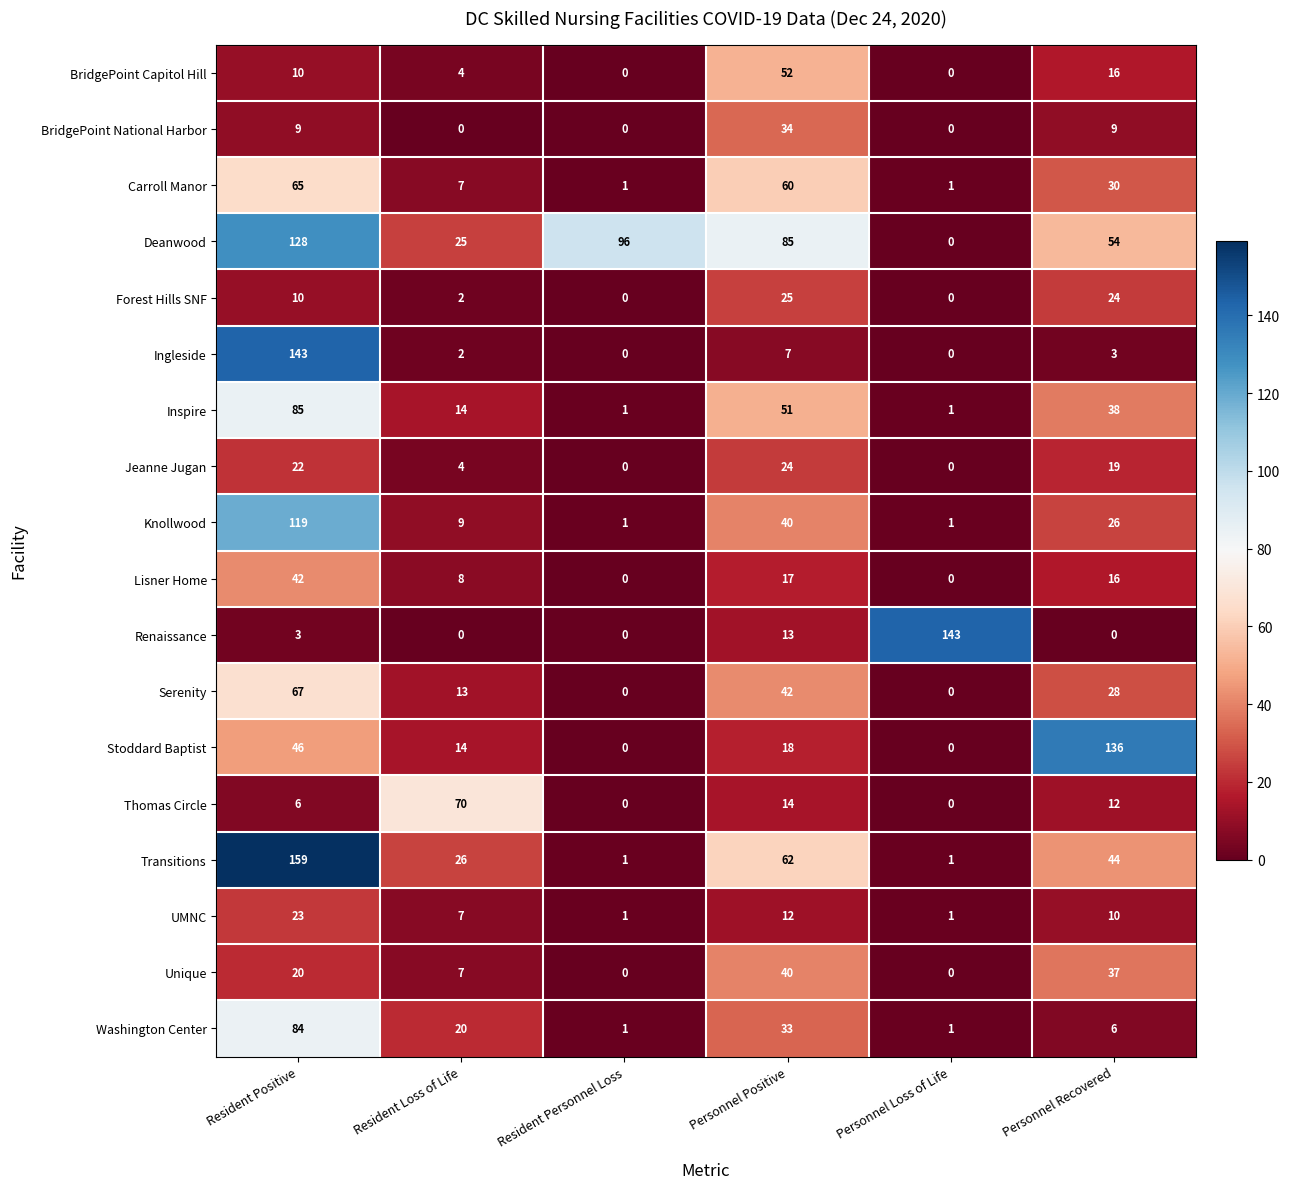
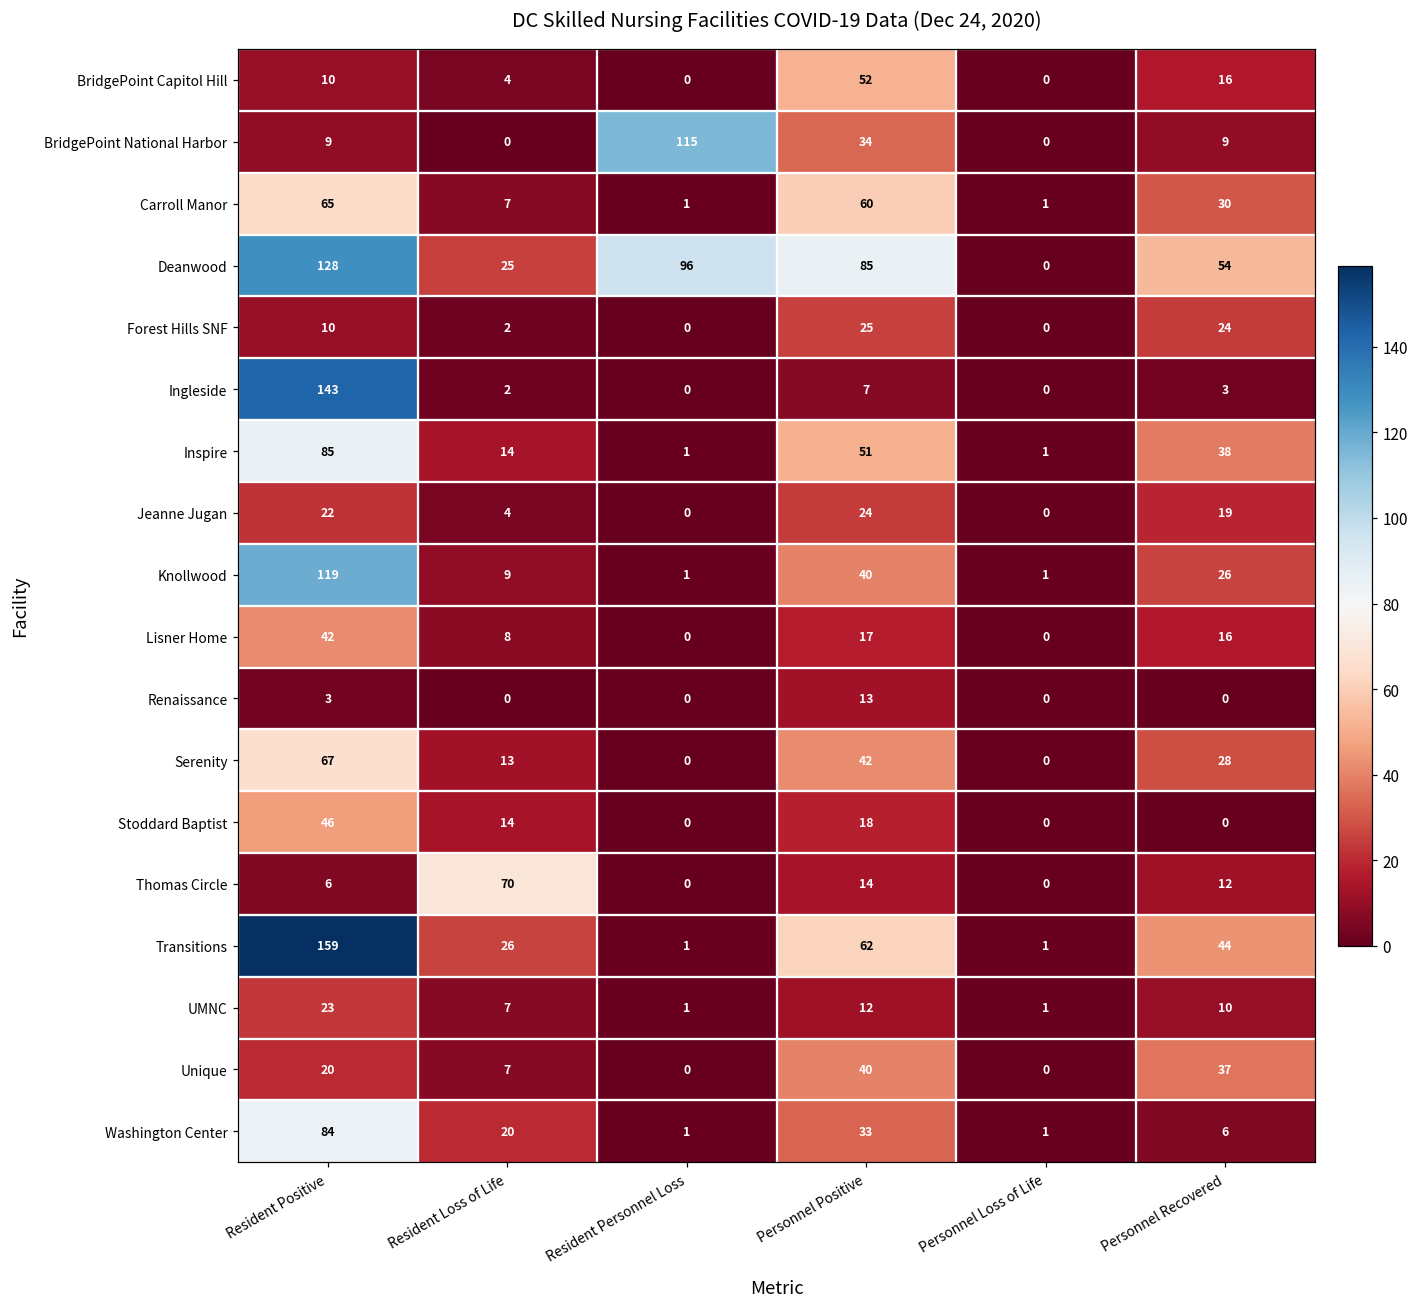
BridgePoint National Harbor, Resident Personnel Loss: 0 -> 115
Renaissance, Personnel Loss of Life: 143 -> 0
Stoddard Baptist, Personnel Recovered: 136 -> 0
